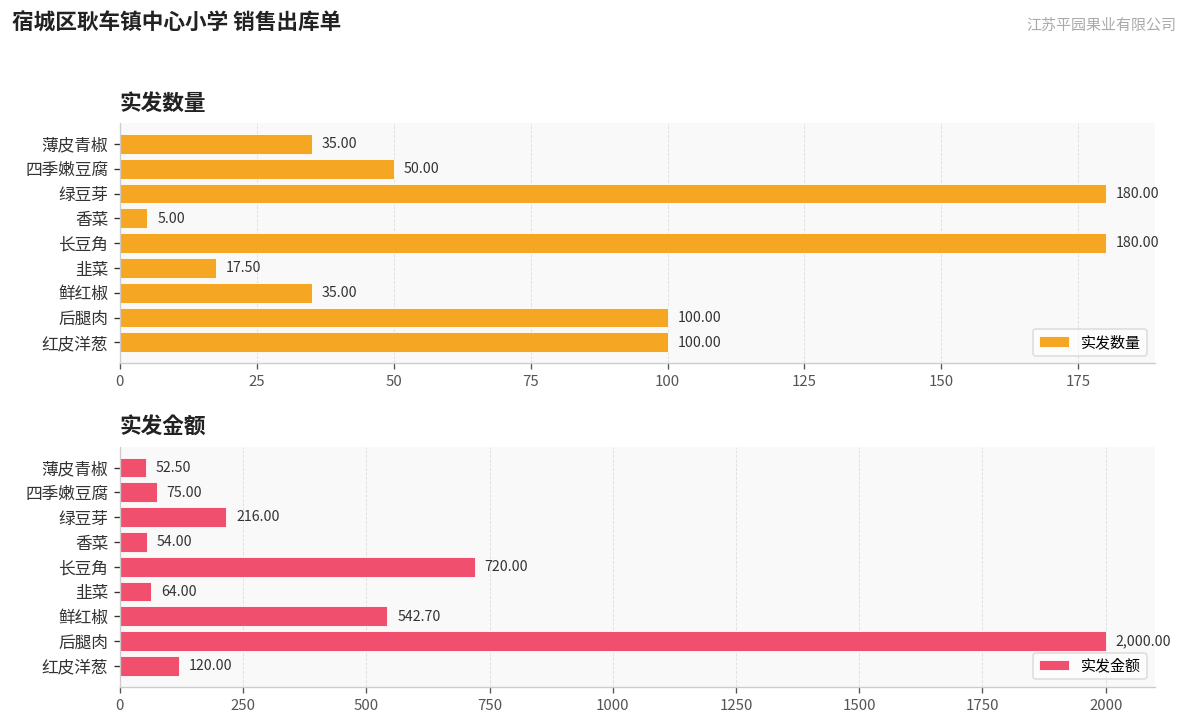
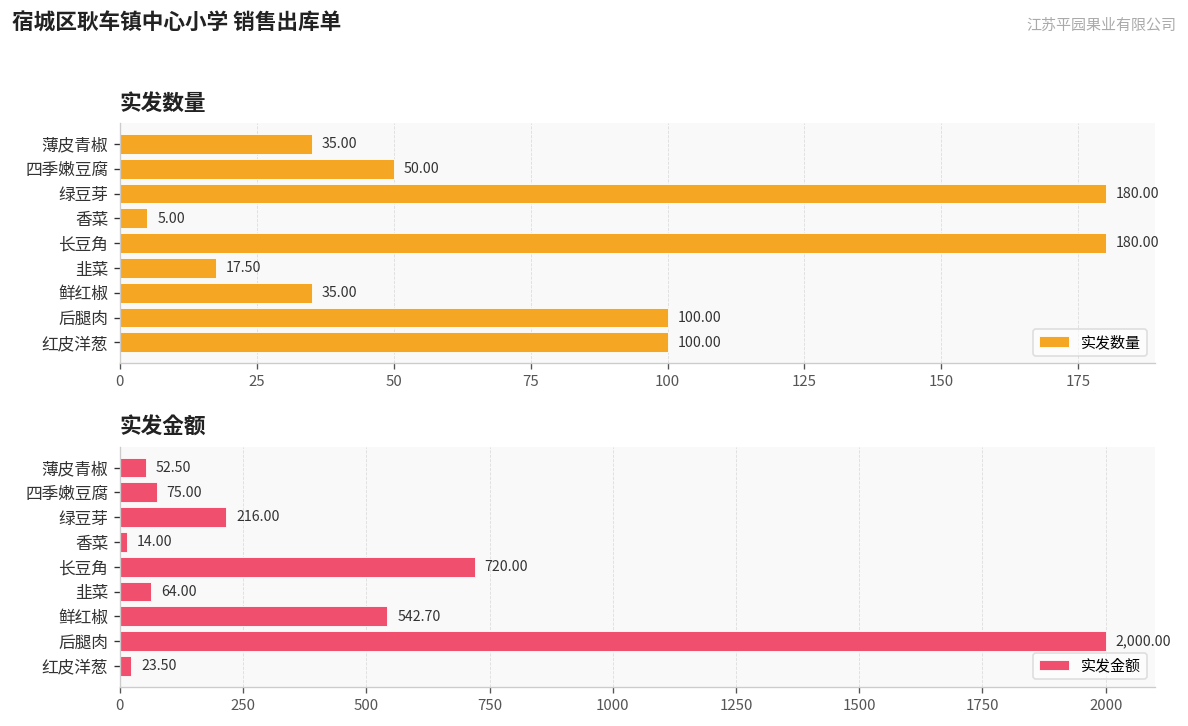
实发金额, 香菜: 54.00 -> 14.00
实发金额, 红皮洋葱: 120.00 -> 23.50
